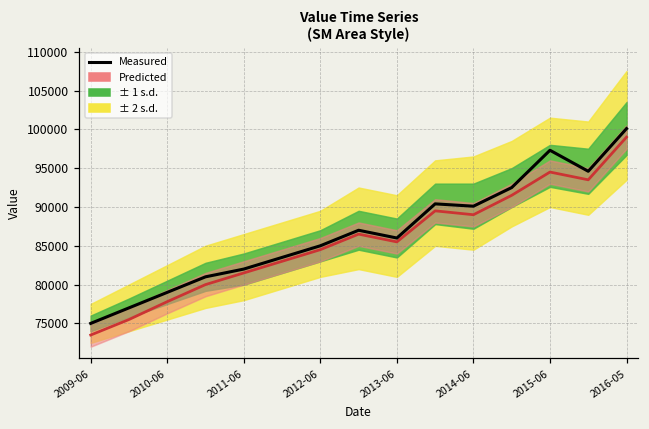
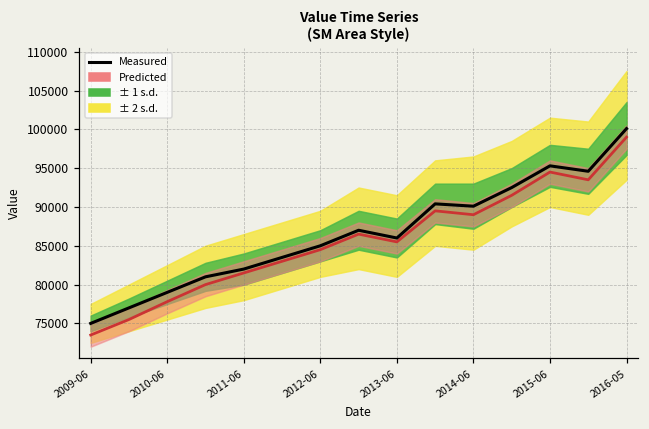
Measured, 2015-06: 97000 -> 95000
